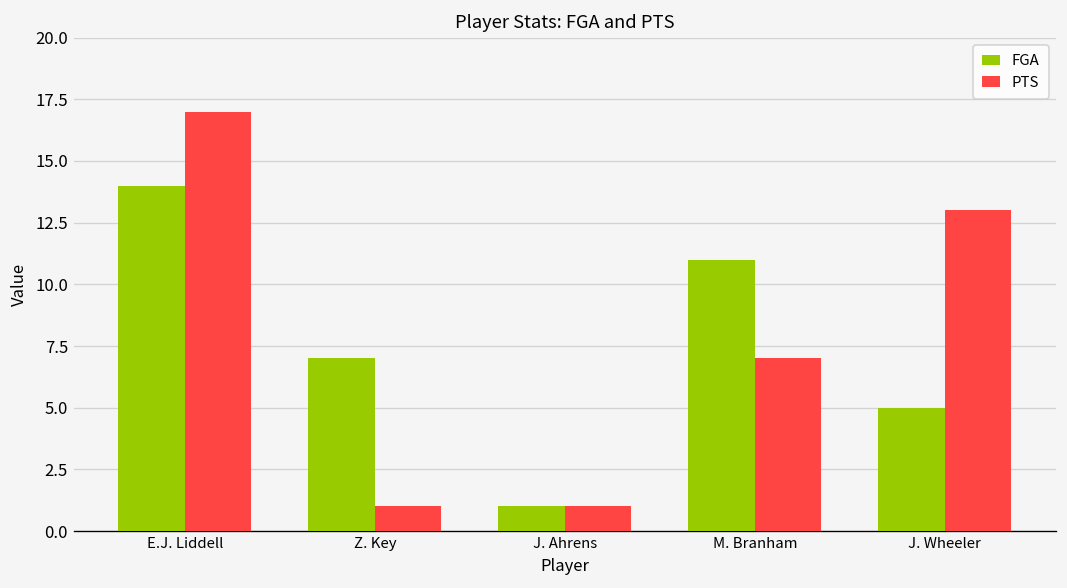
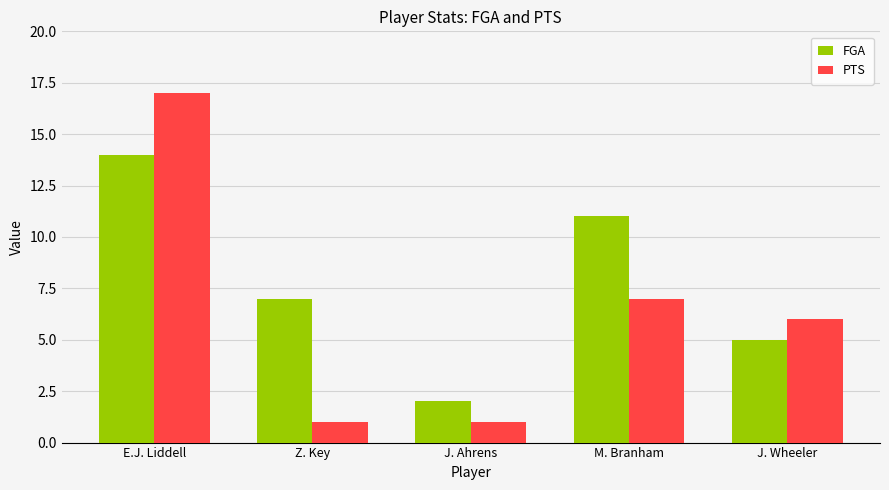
FGA, J. Ahrens: 1 -> 2
PTS, J. Wheeler: 13 -> 6
